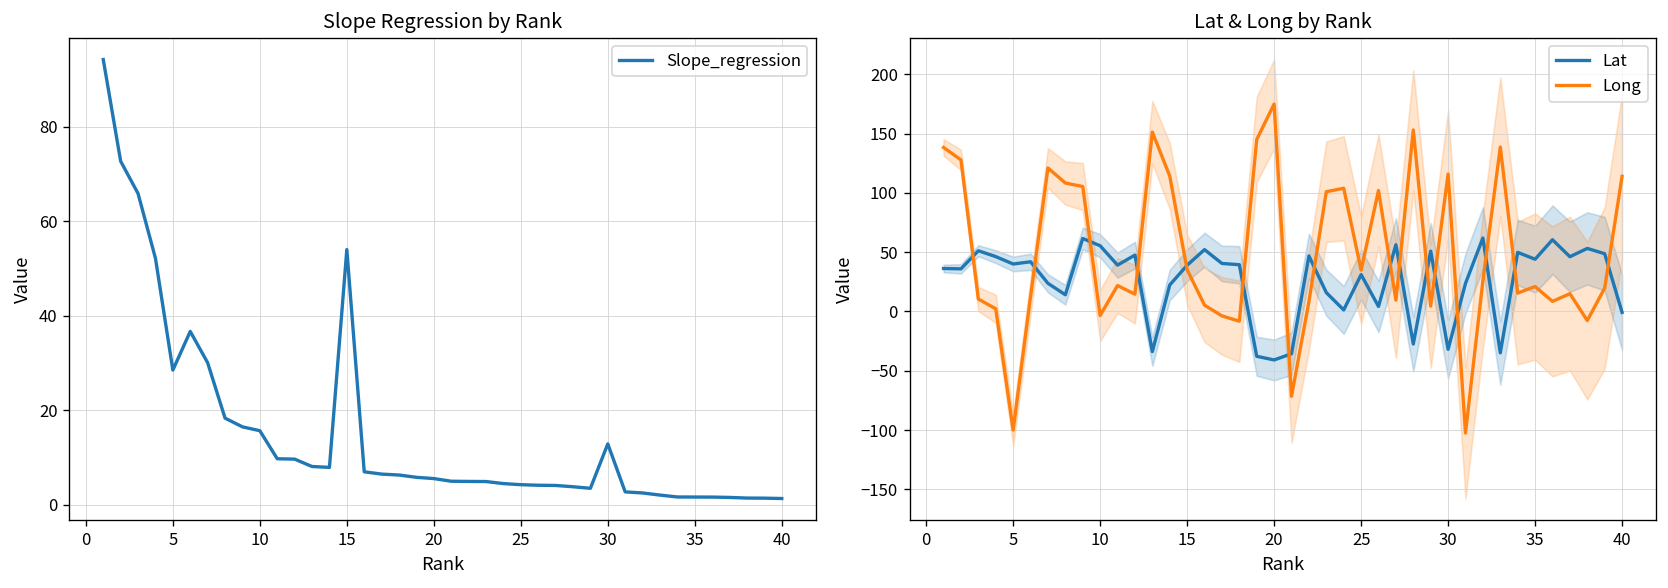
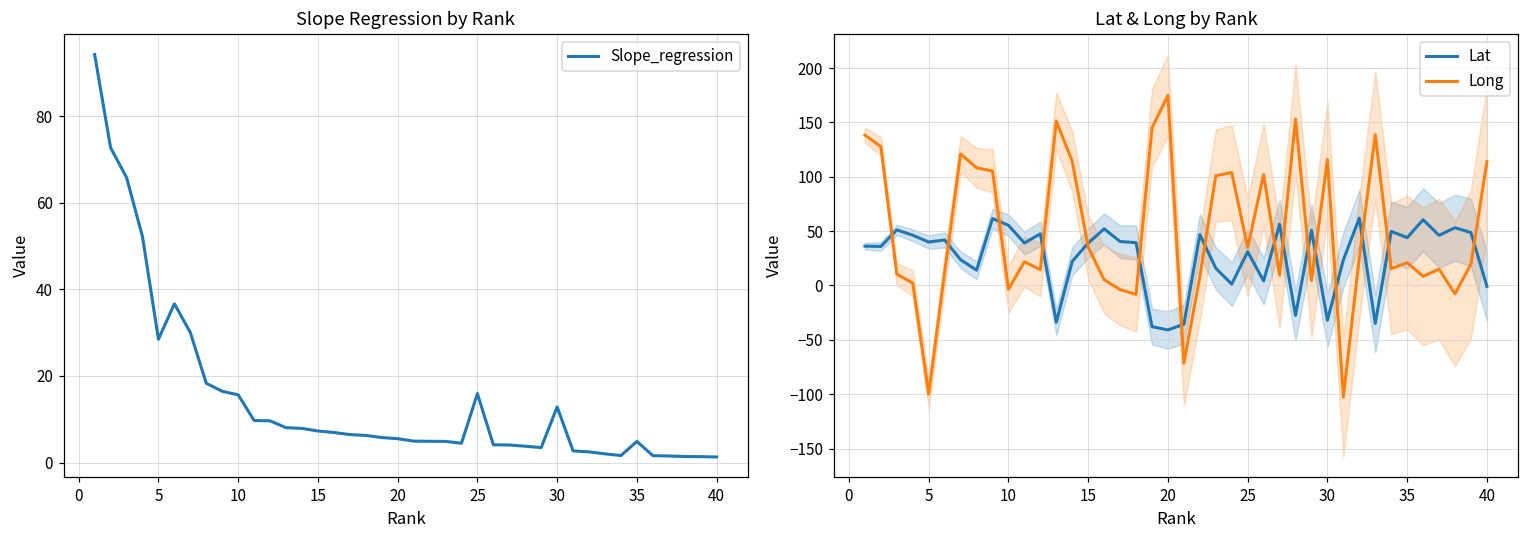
Slope Regression by Rank, 15: 54 -> 7
Slope Regression by Rank, 25: 4 -> 16
Slope Regression by Rank, 35: 2 -> 5
